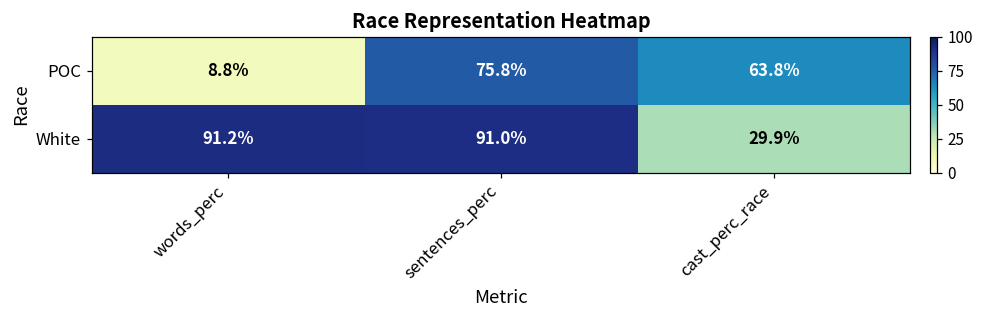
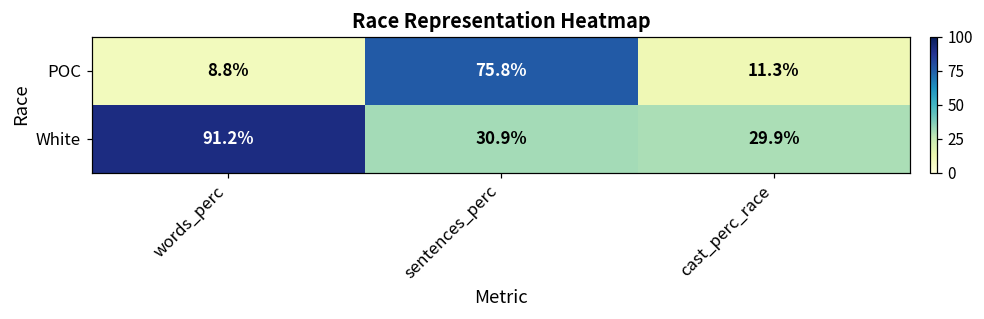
POC, cast_perc_race: 63.8% -> 11.3%
White, sentences_perc: 91.0% -> 30.9%
